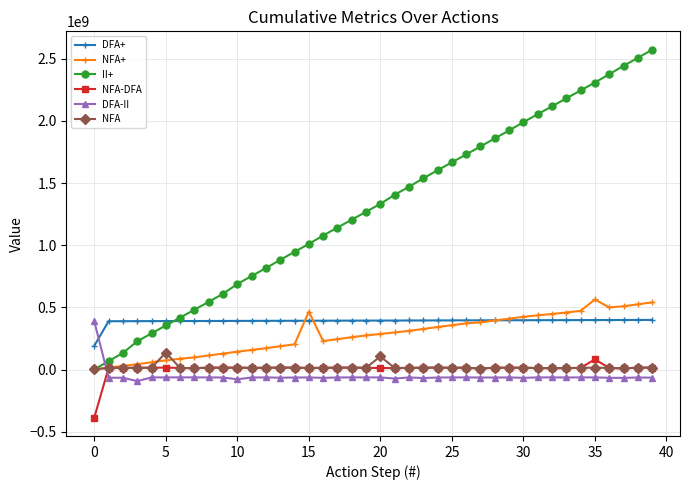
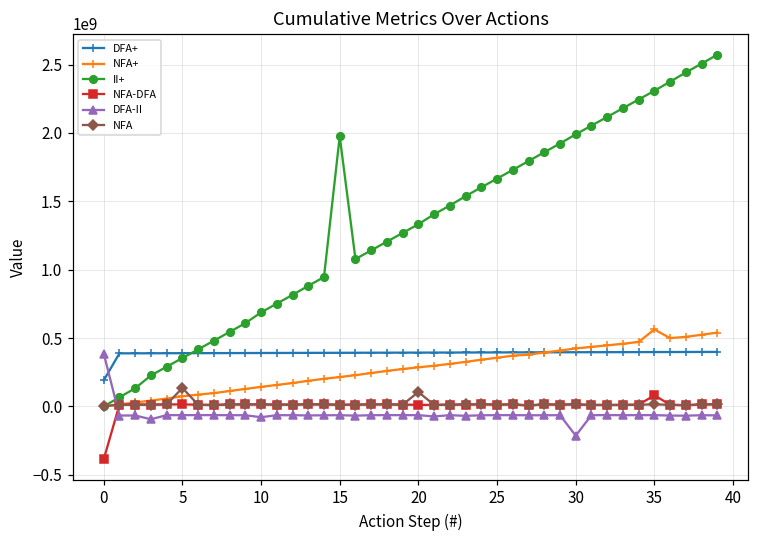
NFA+, 15: 470000000 -> 220000000
II+, 15: 1010000000 -> 1980000000
DFA-II, 30: -70000000 -> -210000000
